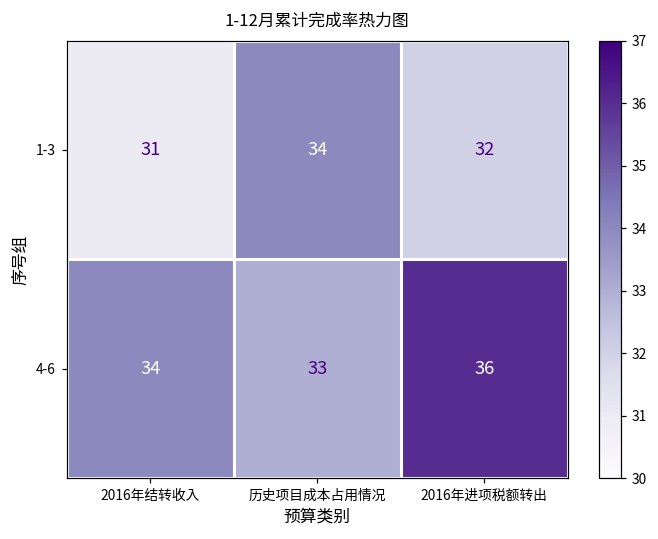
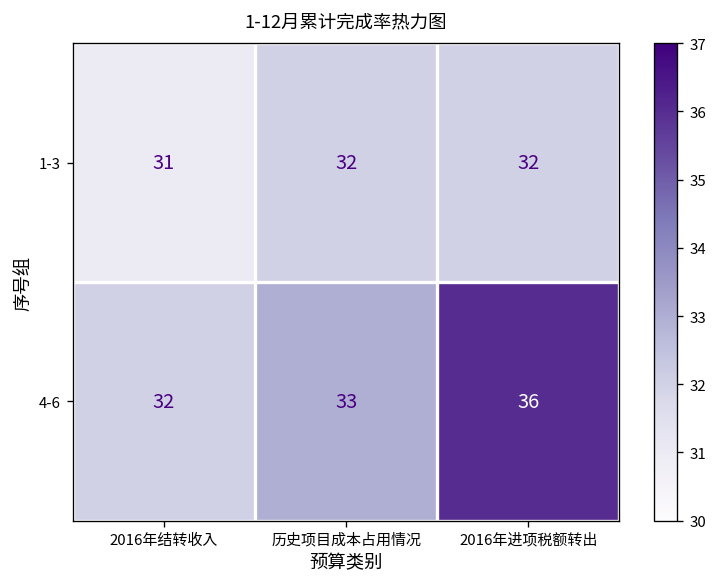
1-3, 历史项目成本占用情况: 34 -> 32
4-6, 2016年结转收入: 34 -> 32
